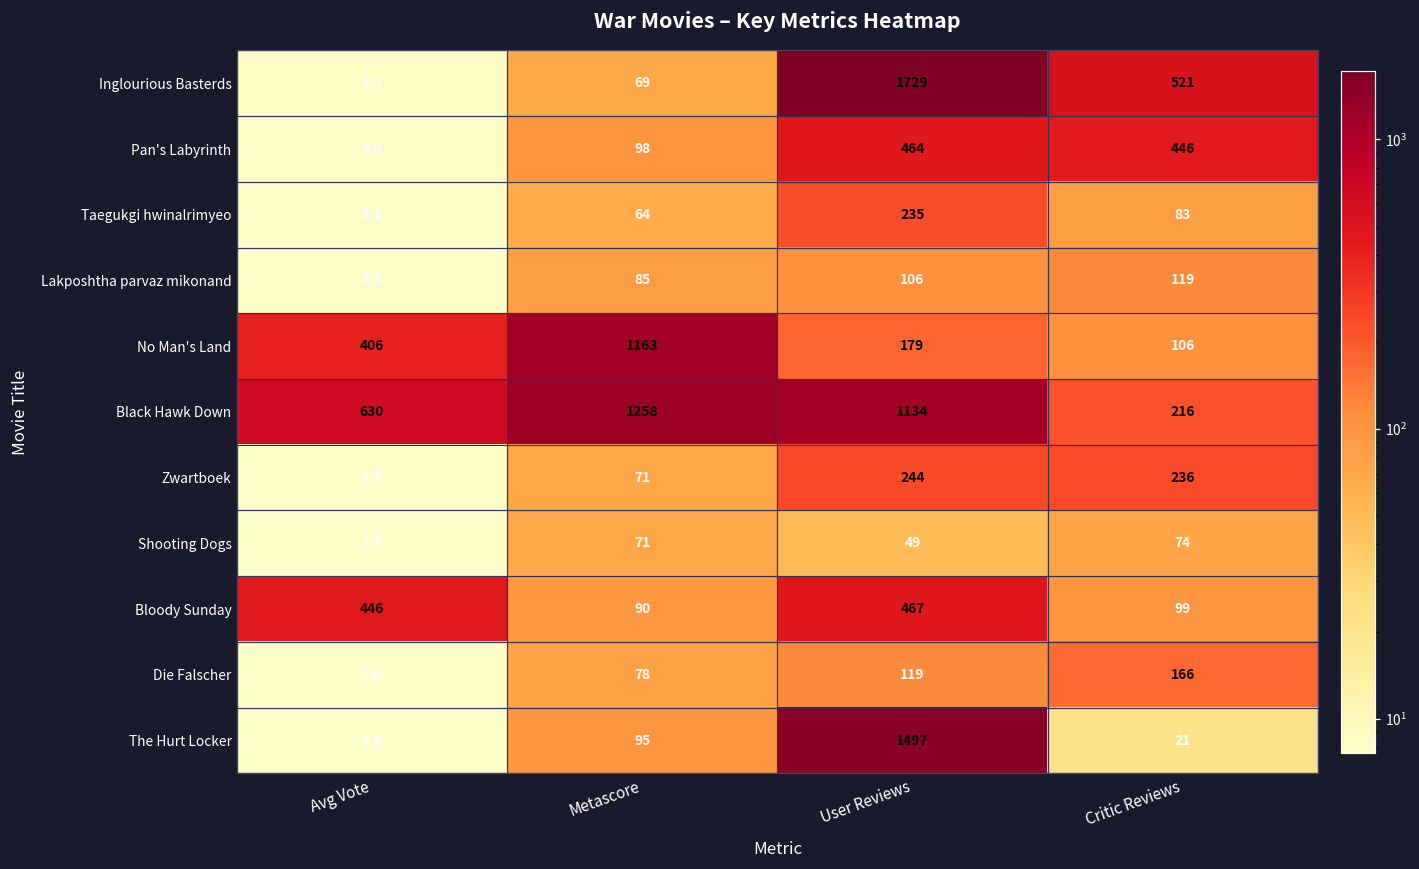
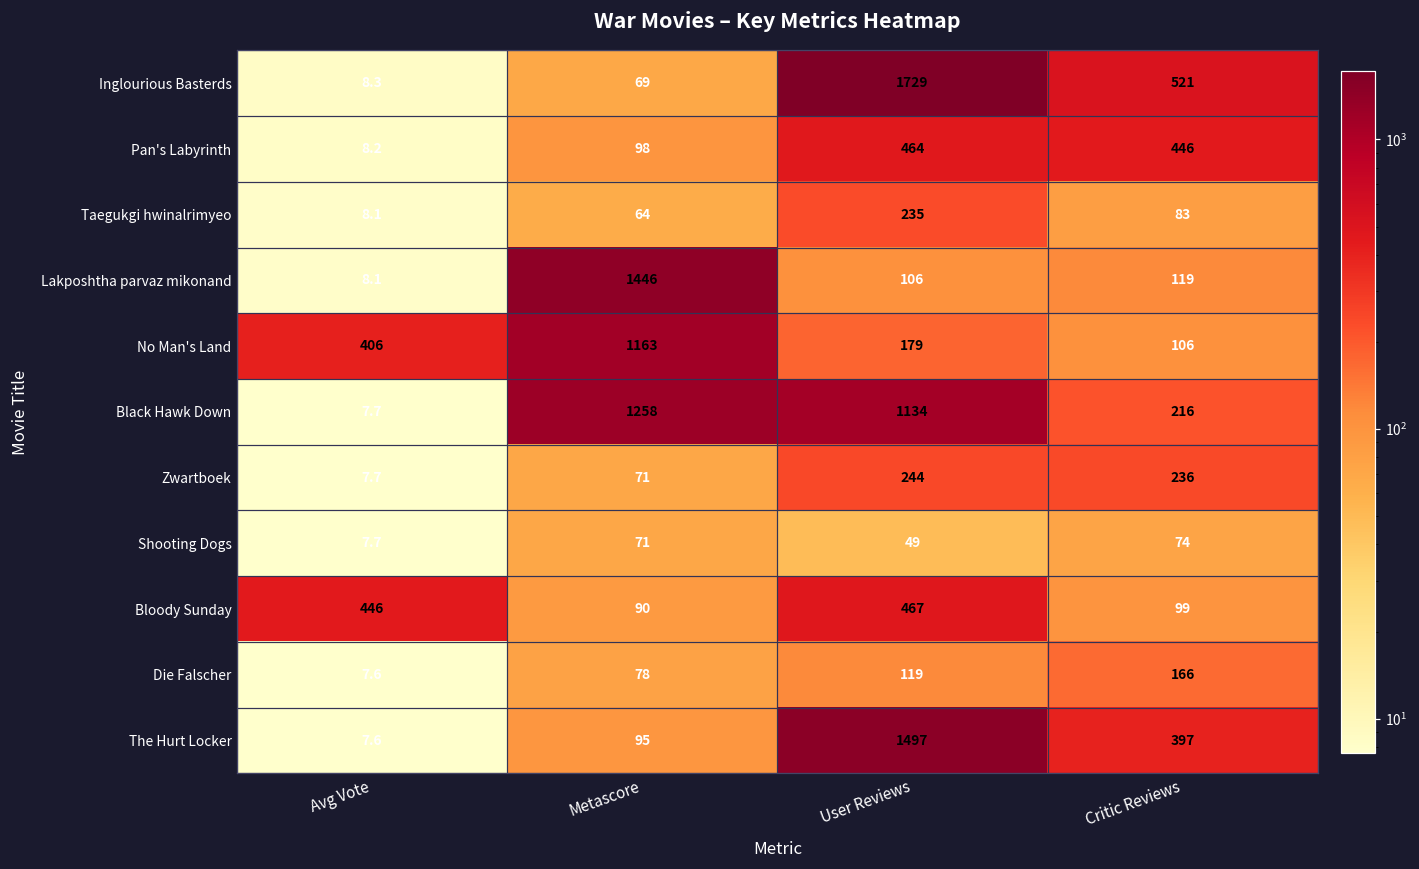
Lakposhtha parvaz mikonand, Metascore: 85 -> 1446
Black Hawk Down, Avg Vote: 630 -> 7.7
The Hurt Locker, Critic Reviews: 21 -> 397
